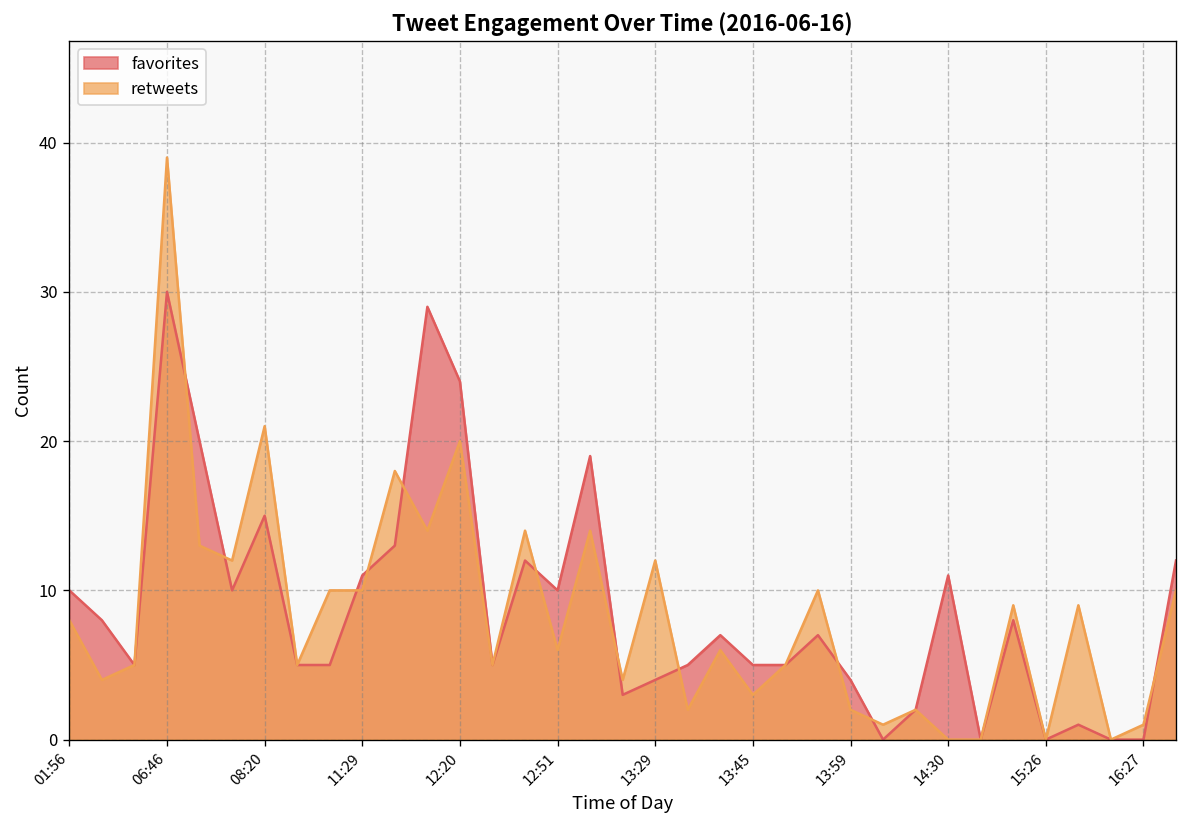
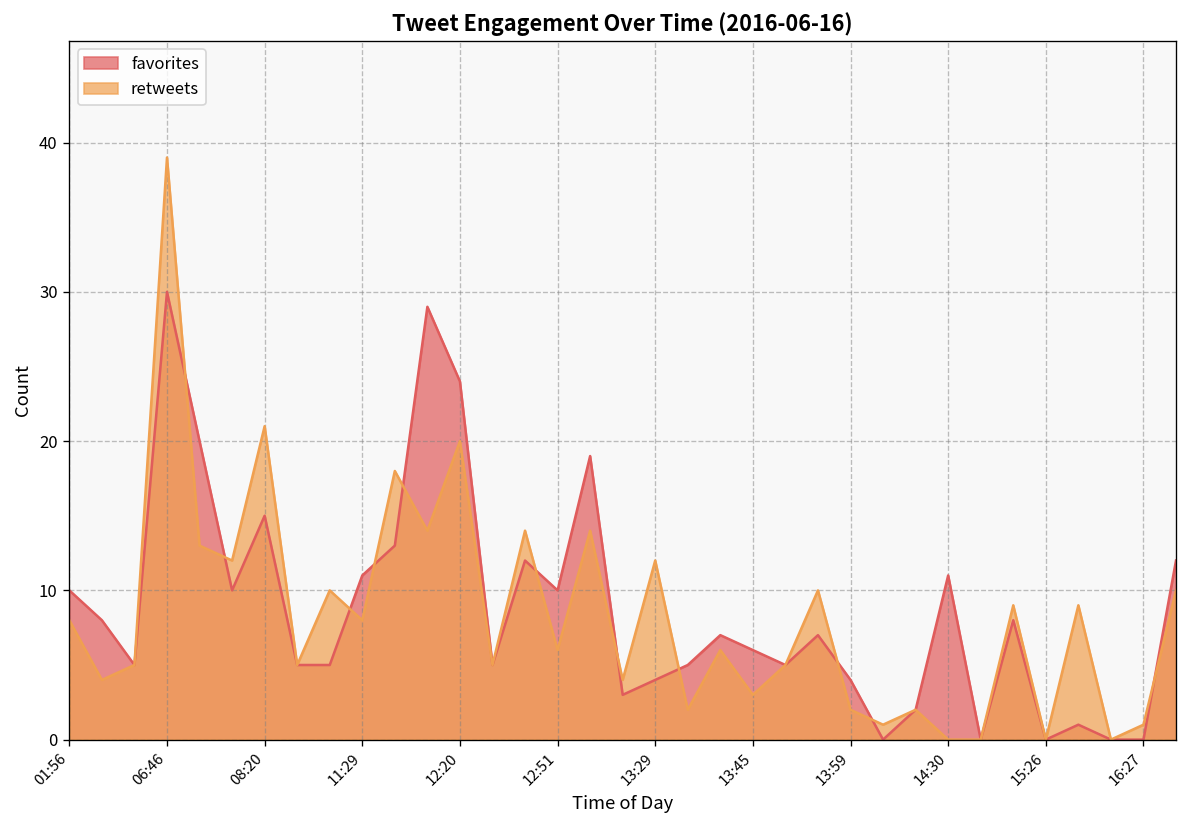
retweets, 11:29: 10 -> 8
favorites, 13:45: 5 -> 6
